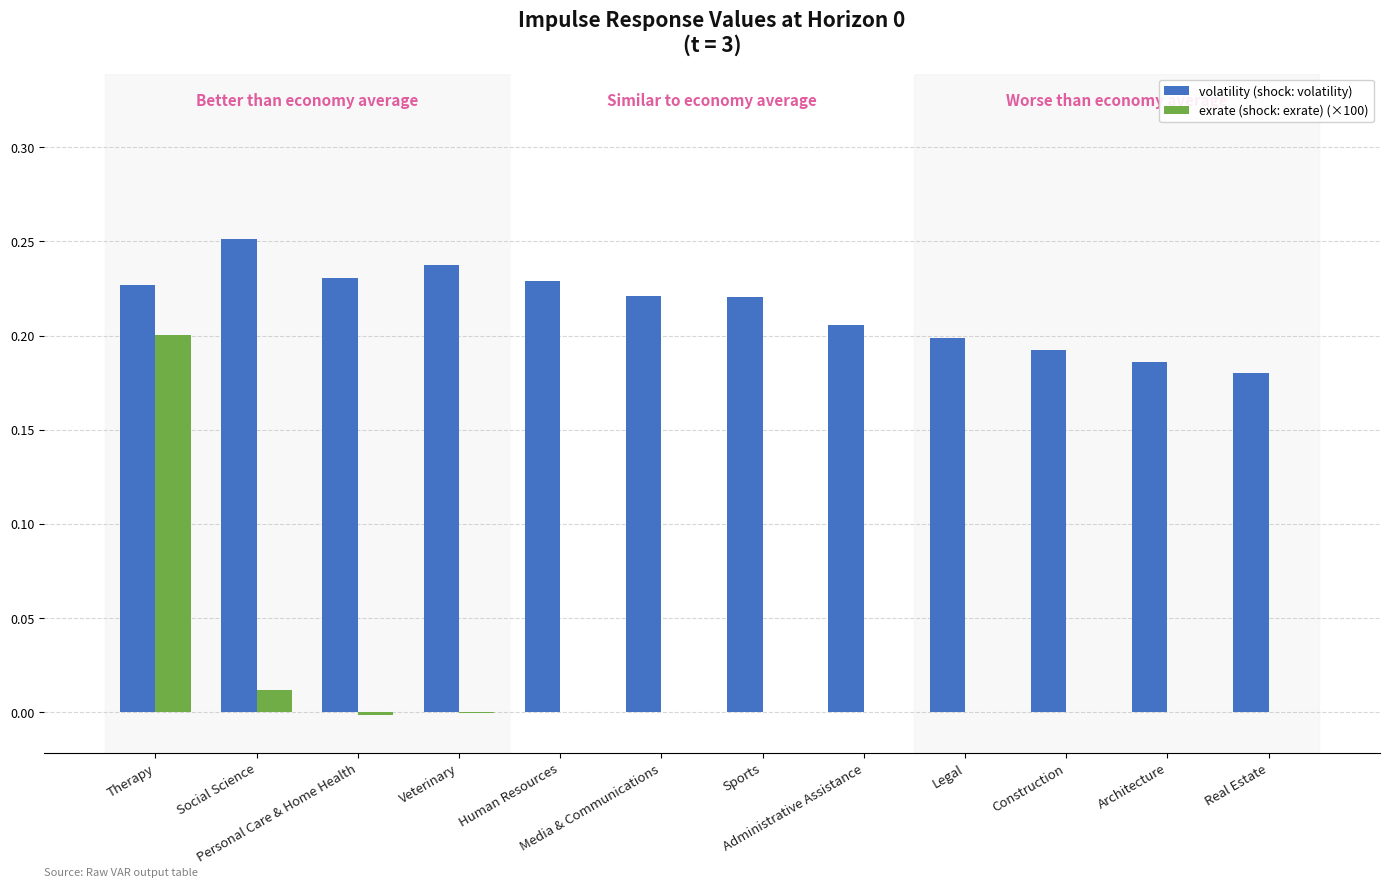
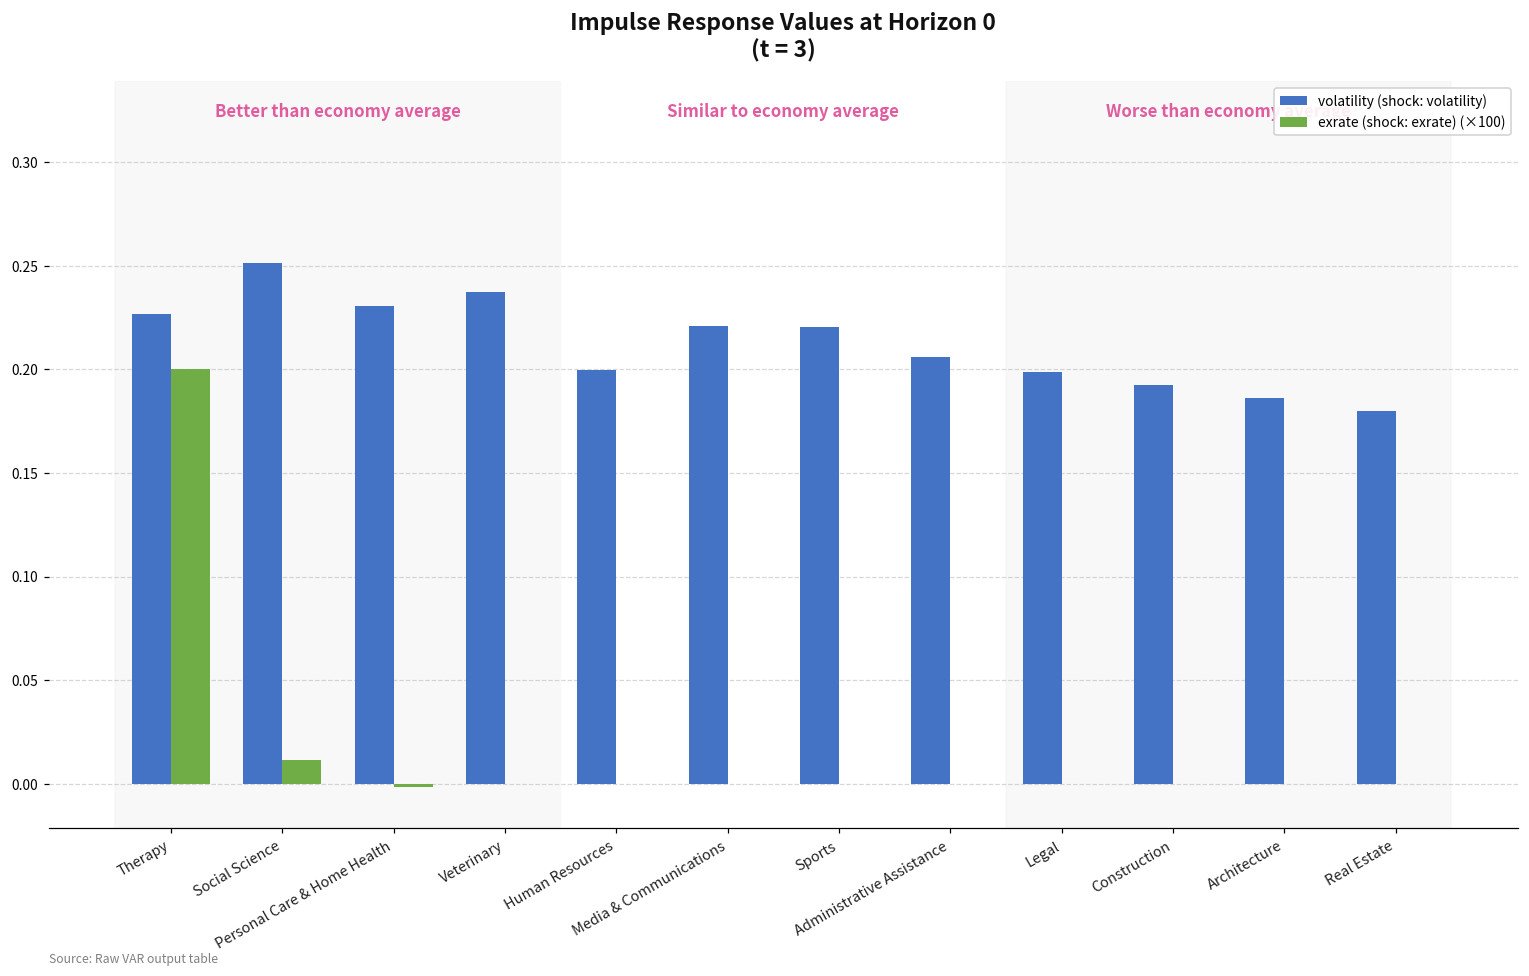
volatility (shock: volatility), Human Resources: 0.229 -> 0.200
